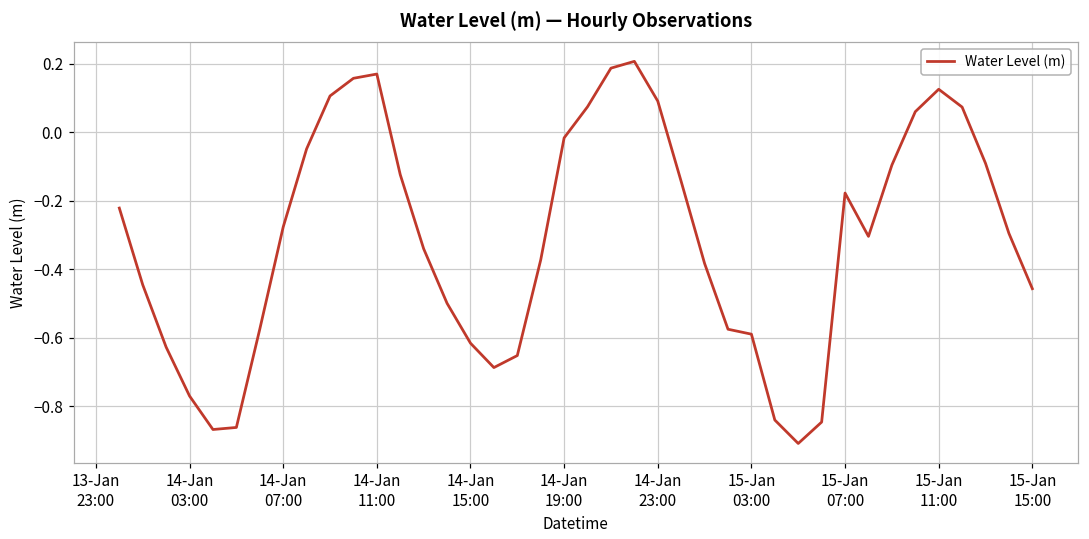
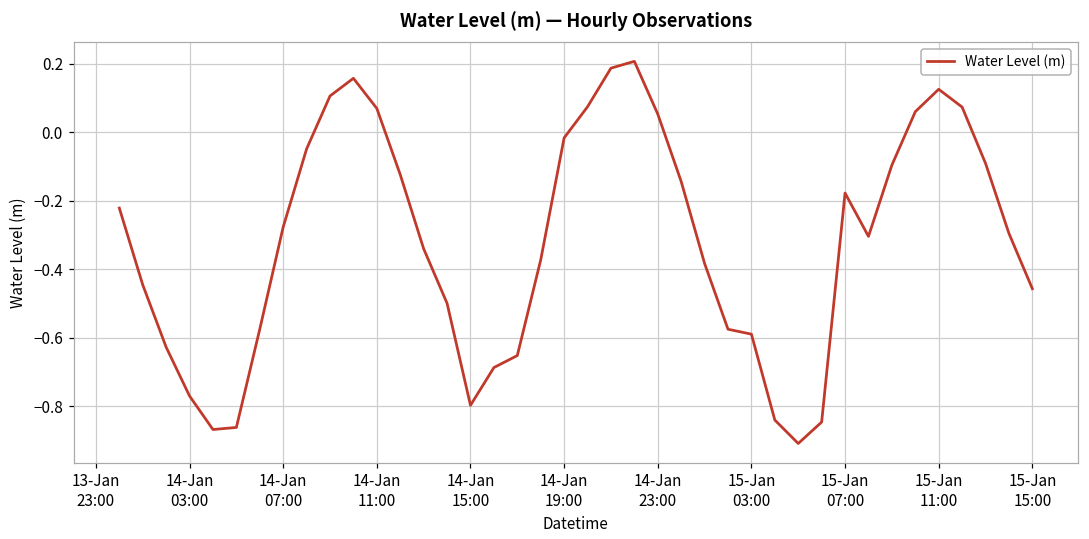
14-Jan 11:00: 0.17 -> 0.07
14-Jan 15:00: -0.62 -> -0.80
14-Jan 23:00: 0.09 -> 0.05
